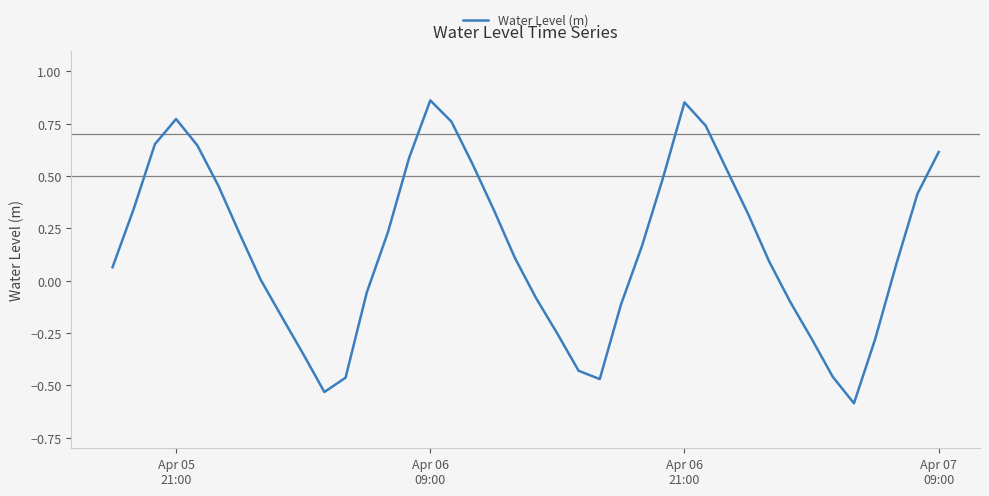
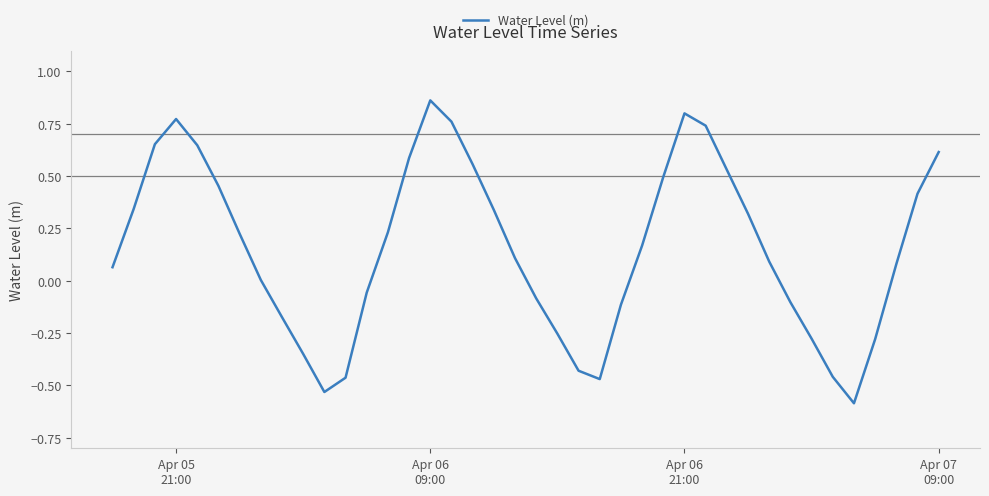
Apr 06 21:00: 0.85 -> 0.80
